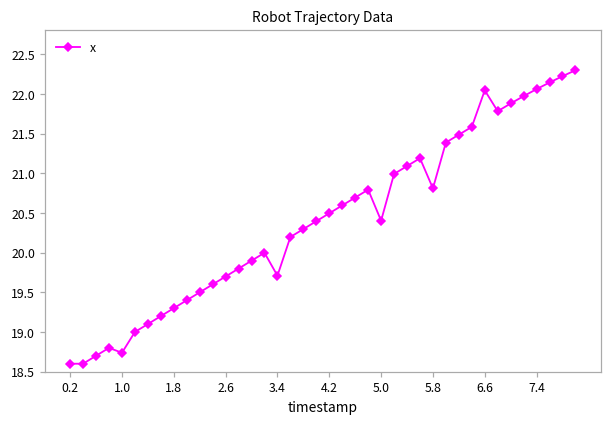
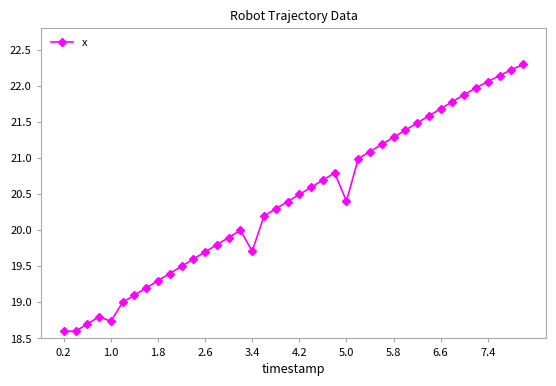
5.8: 20.8 -> 21.3
6.6: 22.0 -> 21.7
